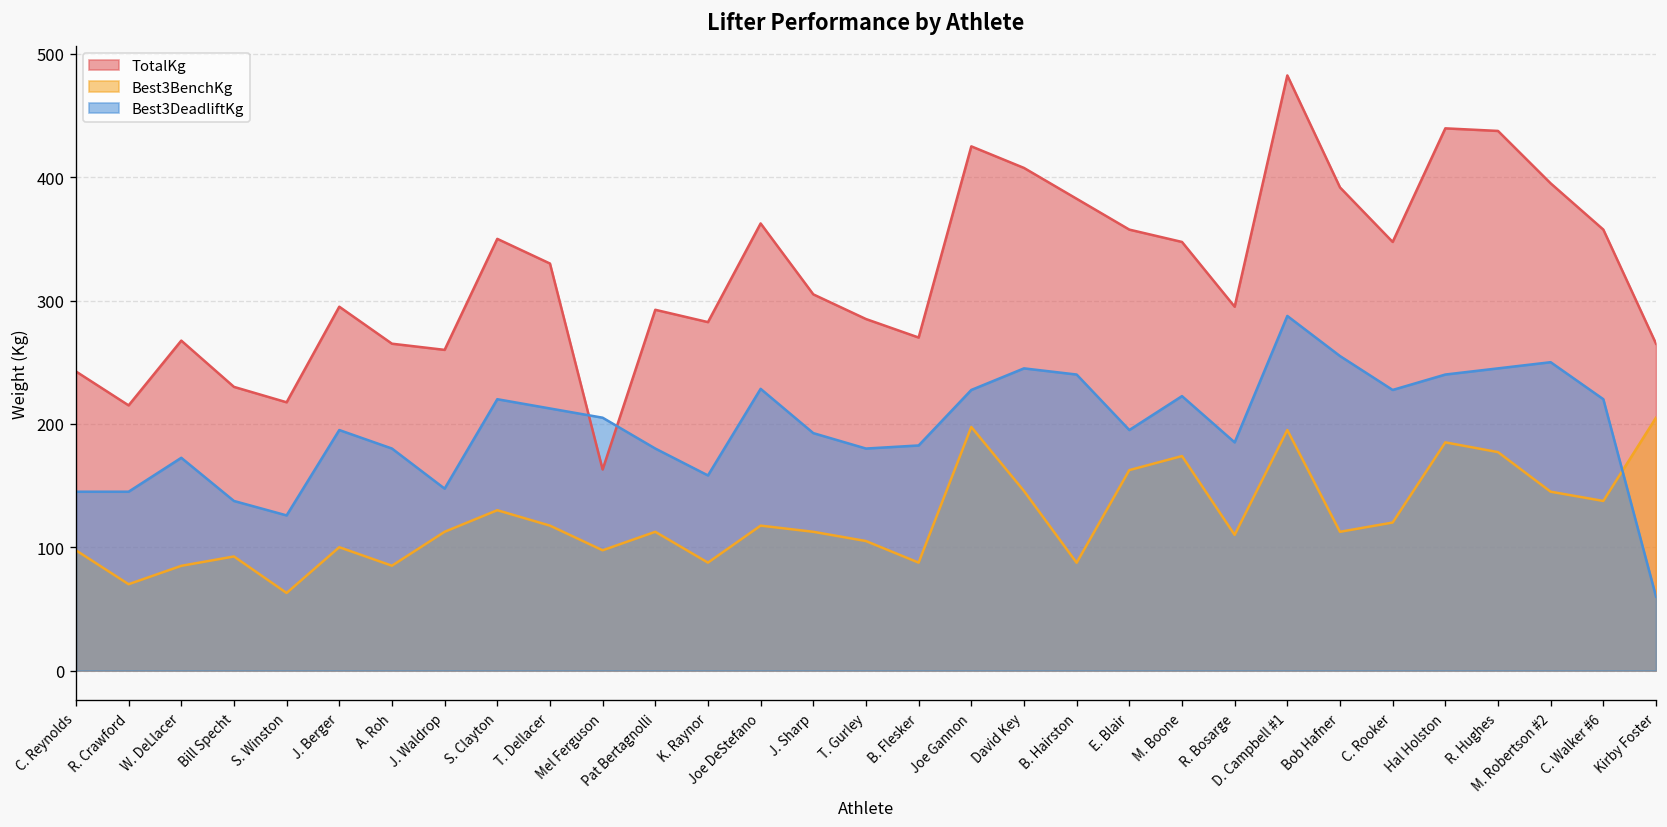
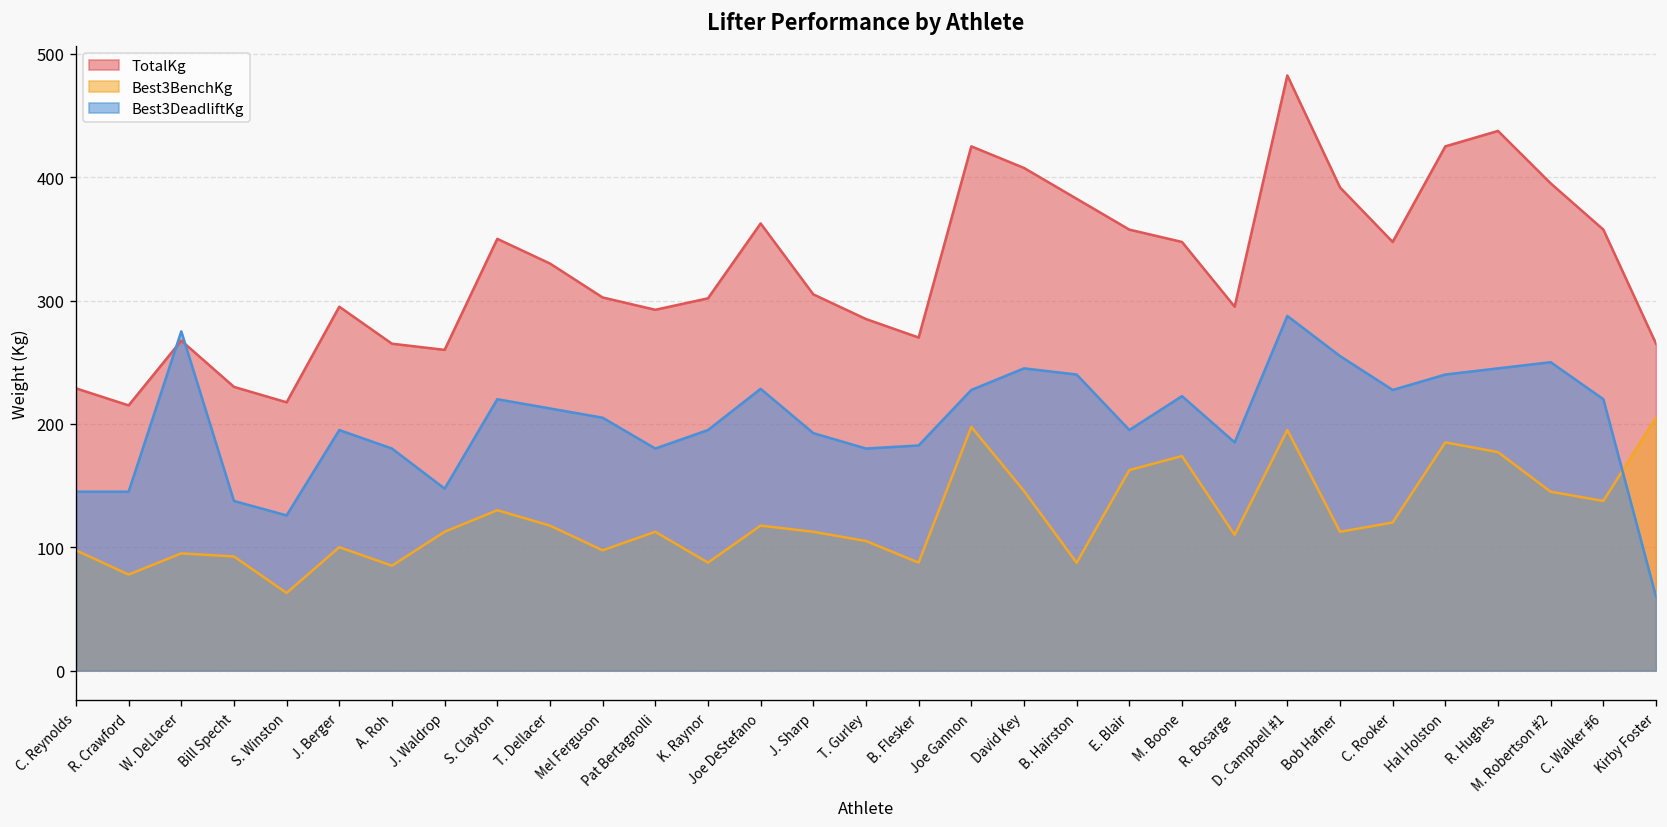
TotalKg, C. Reynolds: 243 -> 229
Best3BenchKg, R. Crawford: 70 -> 78
Best3BenchKg, W. DeLlacer: 85 -> 95
Best3DeadliftKg, W. DeLlacer: 173 -> 275
TotalKg, Mel Ferguson: 163 -> 303
TotalKg, K. Raynor: 283 -> 302
Best3DeadliftKg, K. Raynor: 158 -> 195
TotalKg, Hal Holston: 440 -> 425
